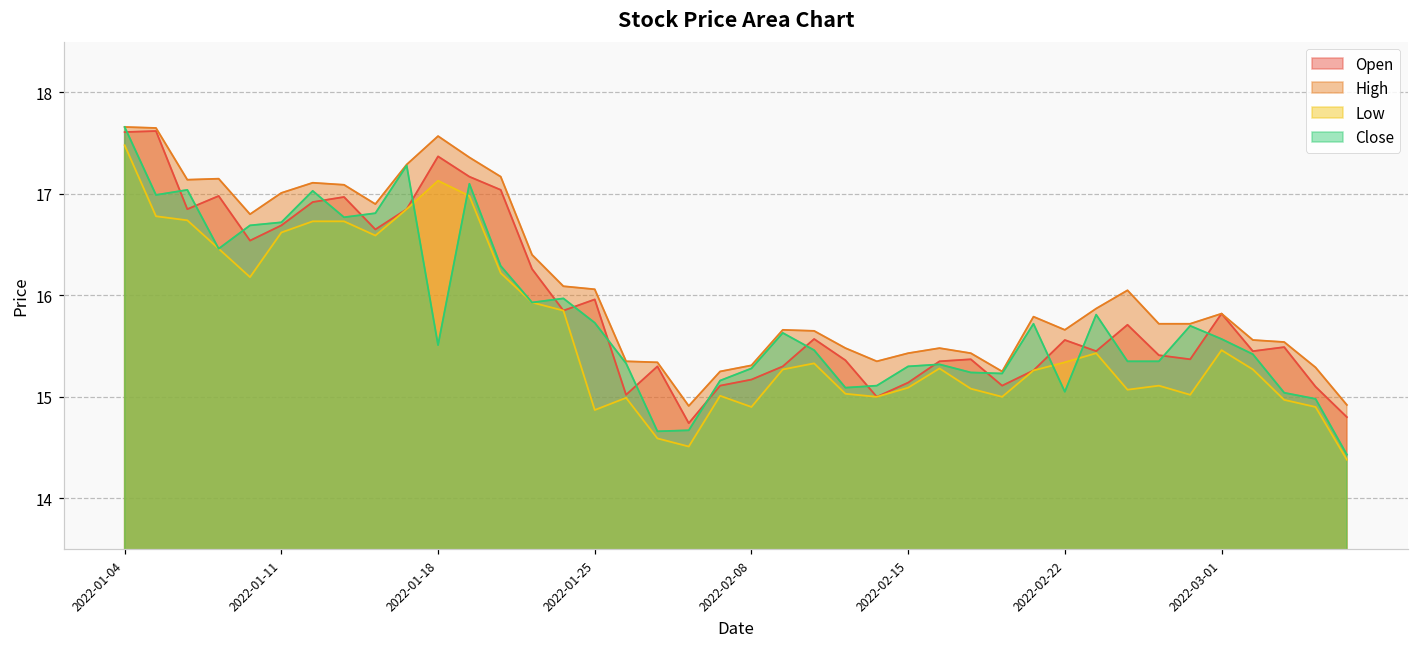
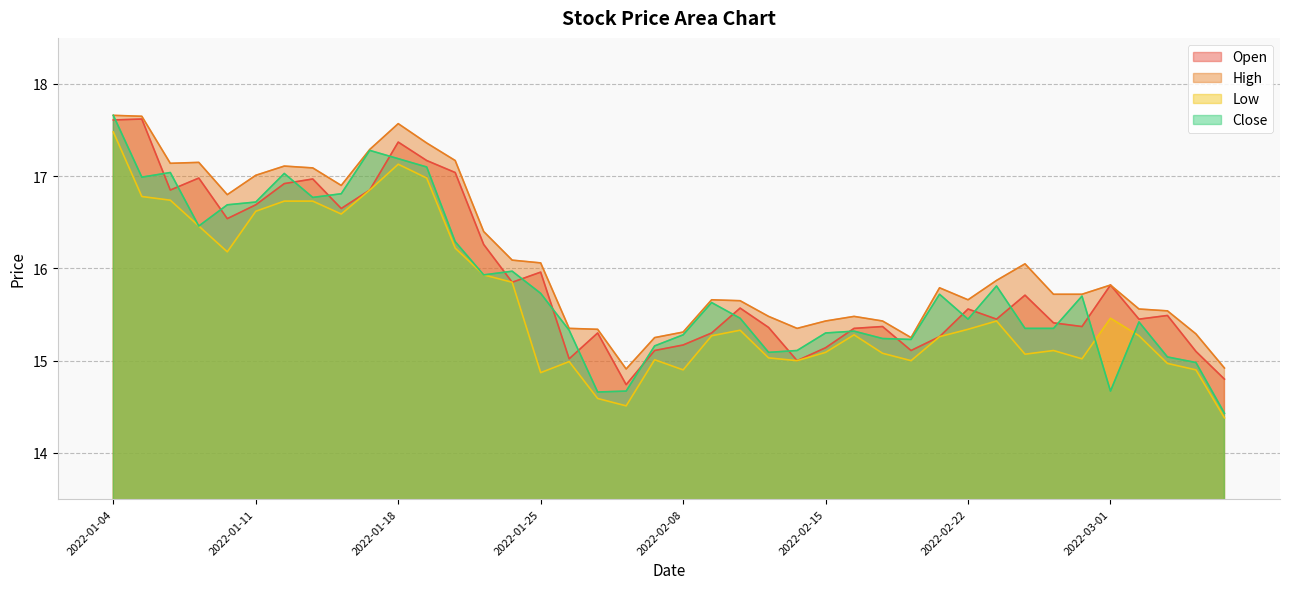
Close, 2022-01-18: 15.5 -> 17.2
Close, 2022-02-22: 15.1 -> 15.5
Close, 2022-03-01: 15.6 -> 14.7
